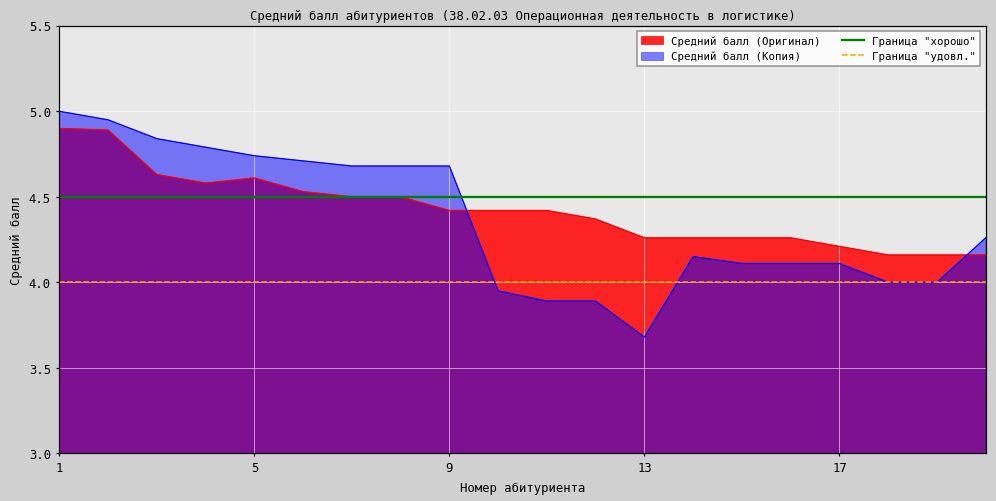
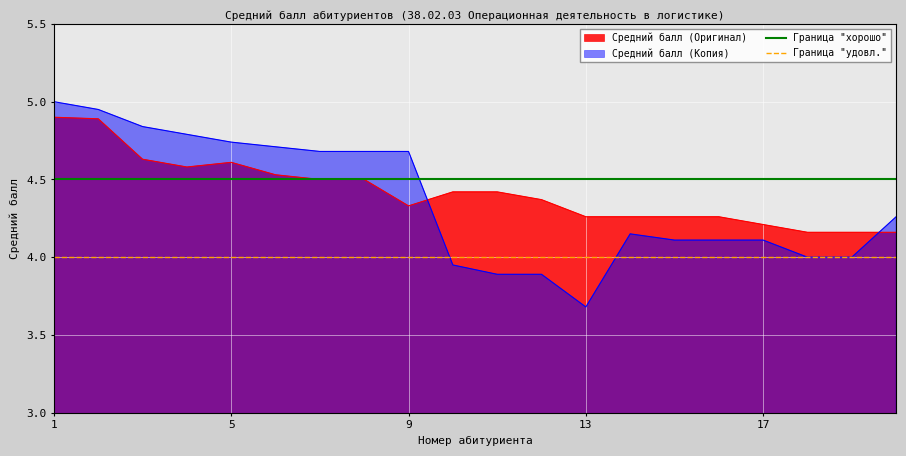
Средний балл (Оригинал), 9: 4.42 -> 4.33
